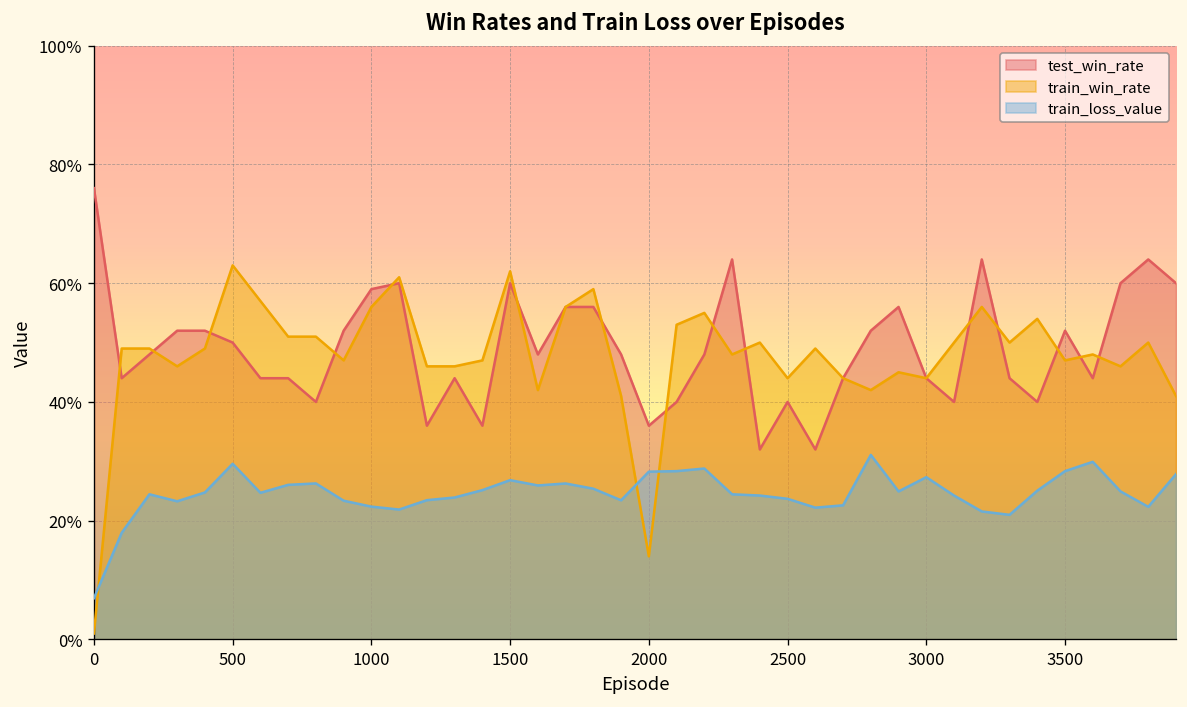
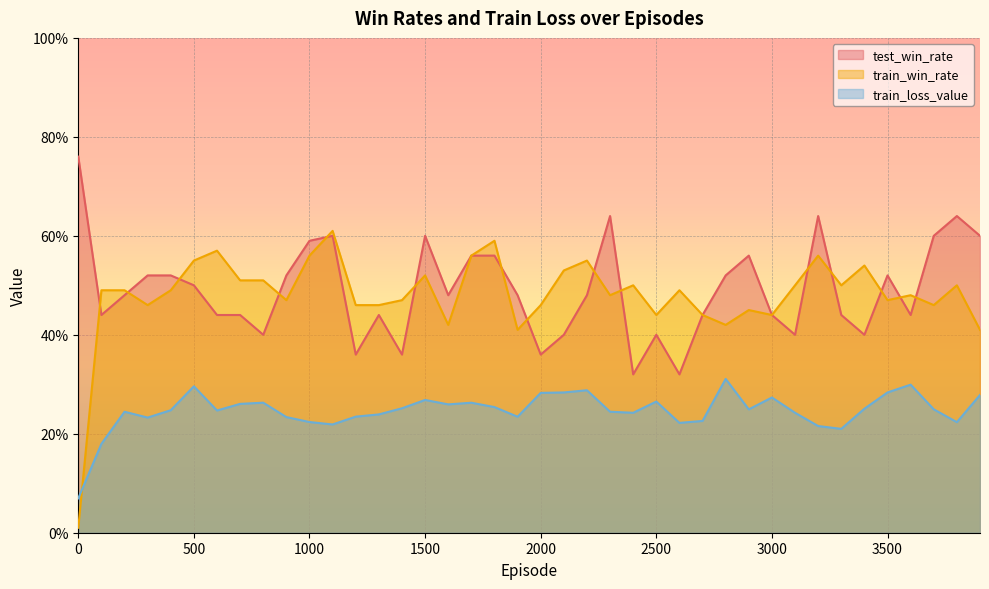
train_win_rate, 500: 63% -> 55%
train_win_rate, 1500: 62% -> 52%
train_win_rate, 2000: 14% -> 46%
train_loss_value, 2500: 24% -> 27%
